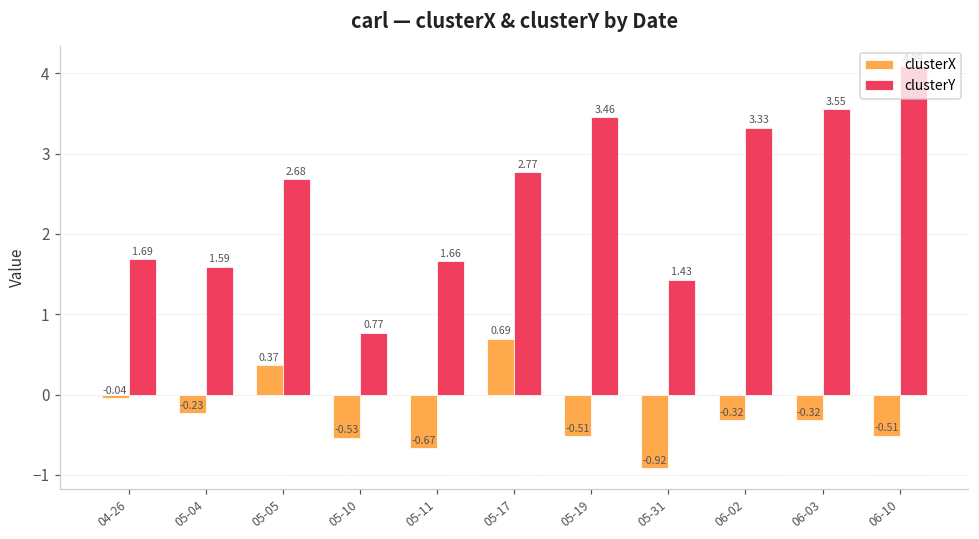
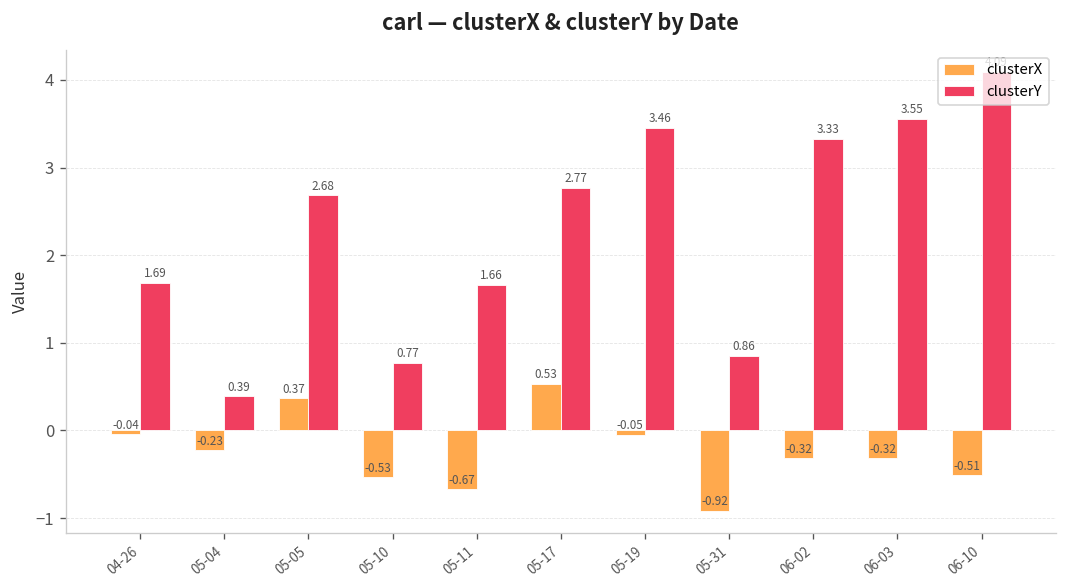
clusterY, 05-04: 1.59 -> 0.39
clusterX, 05-17: 0.69 -> 0.53
clusterX, 05-19: -0.51 -> -0.05
clusterY, 05-31: 1.43 -> 0.86
